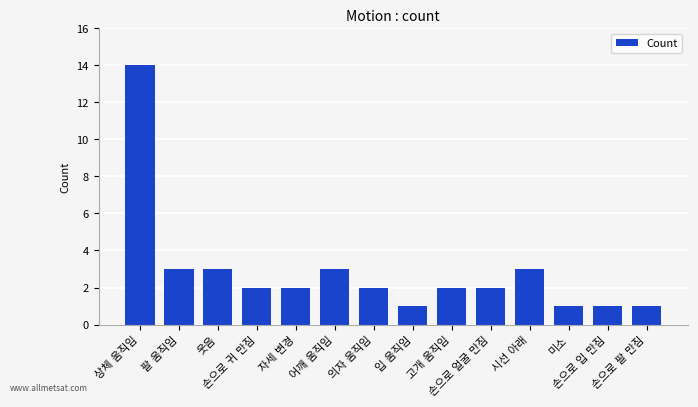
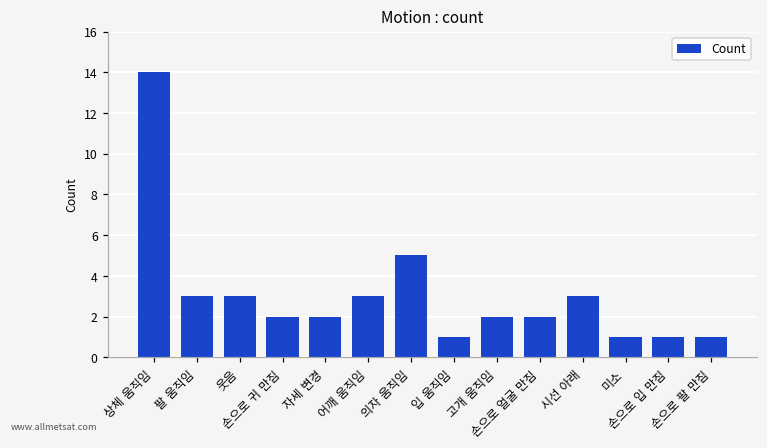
의자 움직임: 2 -> 5
